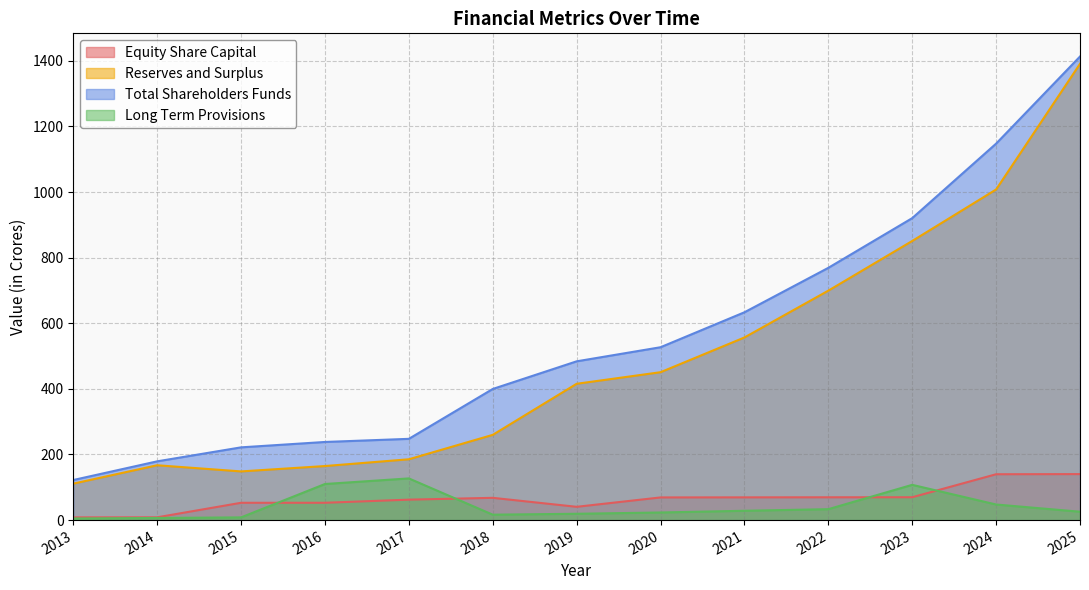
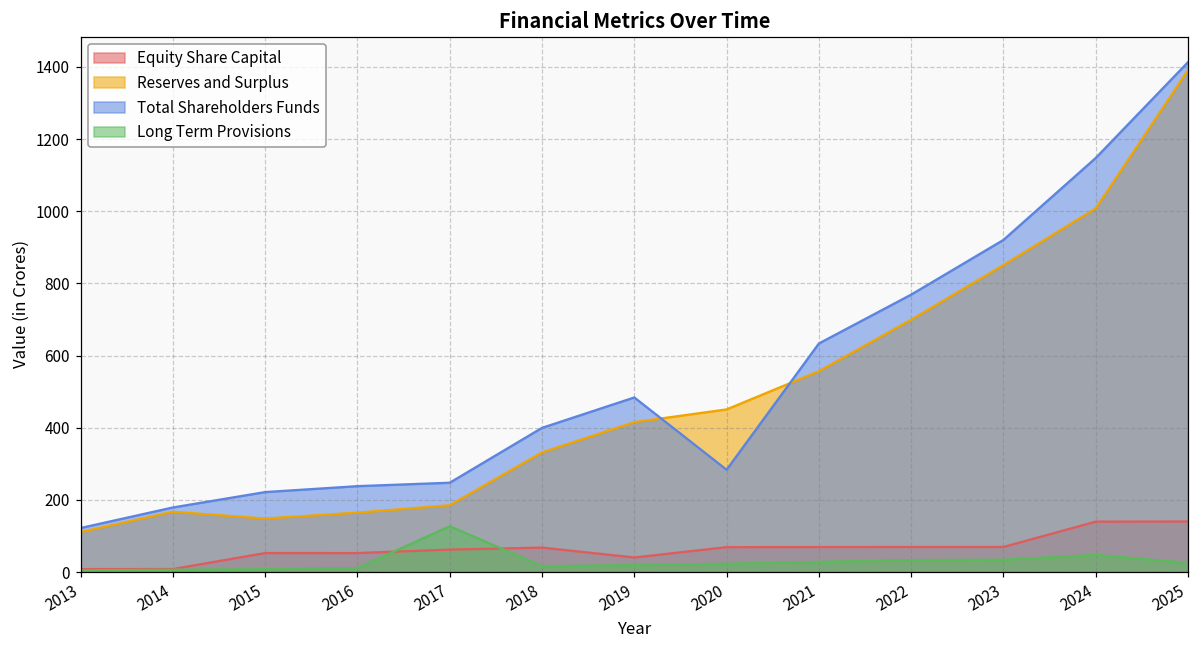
Long Term Provisions, 2016: 110 -> 10
Reserves and Surplus, 2018: 260 -> 330
Total Shareholders Funds, 2020: 530 -> 280
Long Term Provisions, 2023: 110 -> 30
